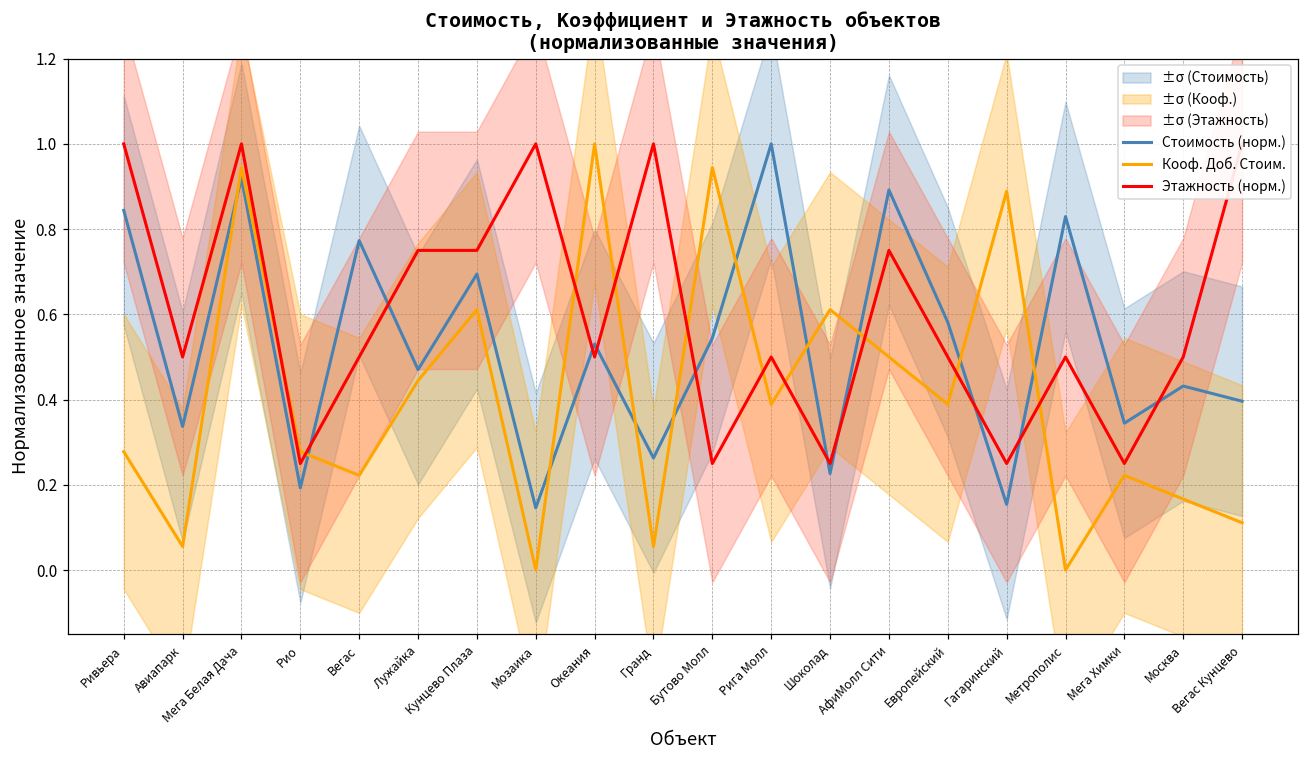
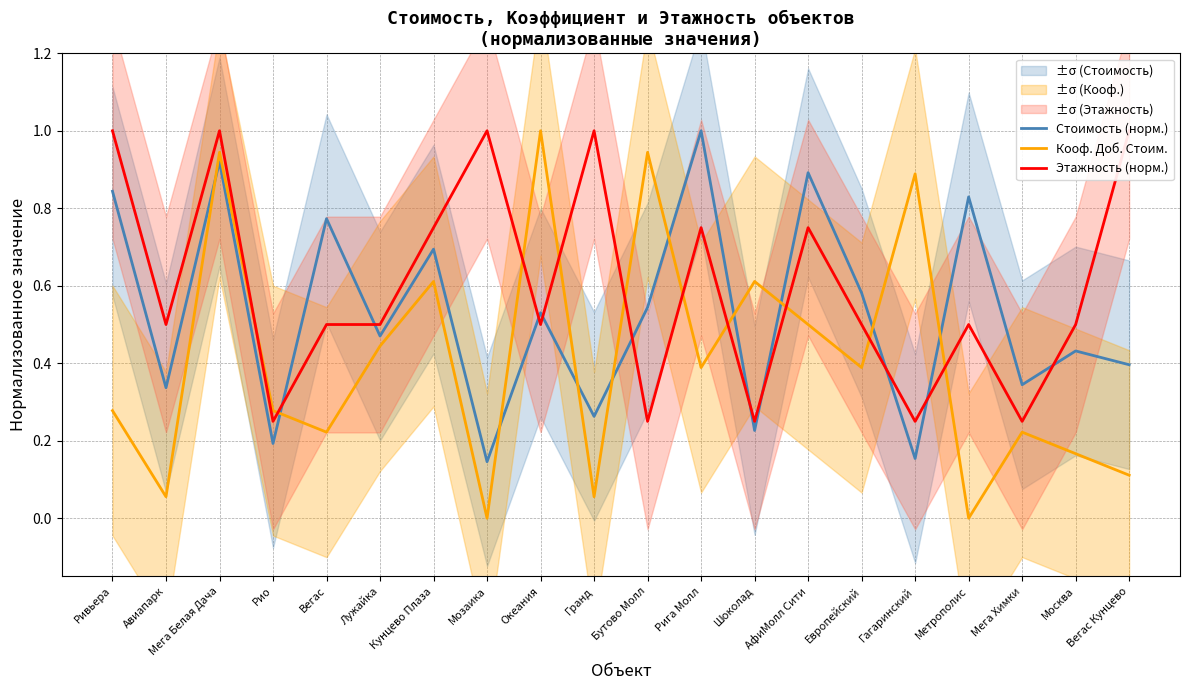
Этажность (норм.), Лужайка: 0.75 -> 0.50
Этажность (норм.), Рига Молл: 0.50 -> 0.75
